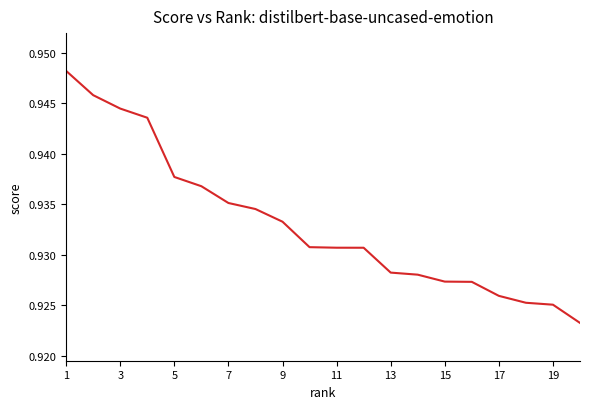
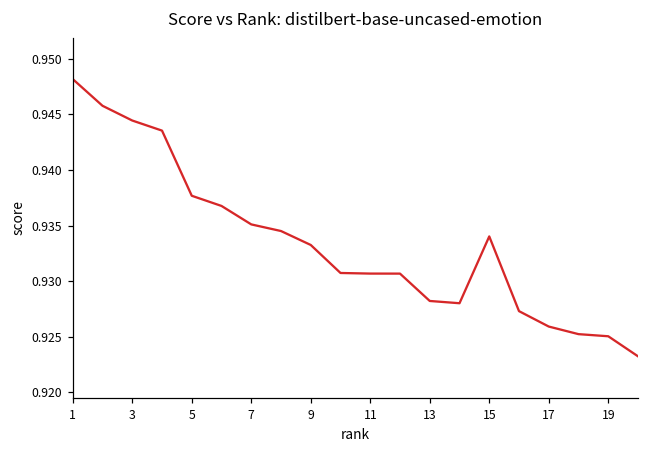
15: 0.9273 -> 0.9340
